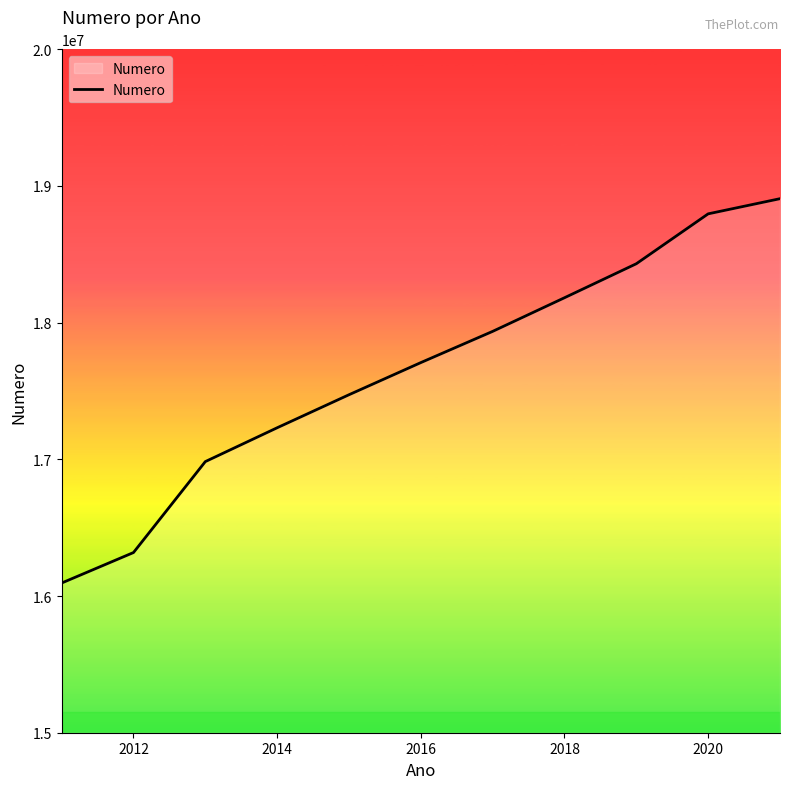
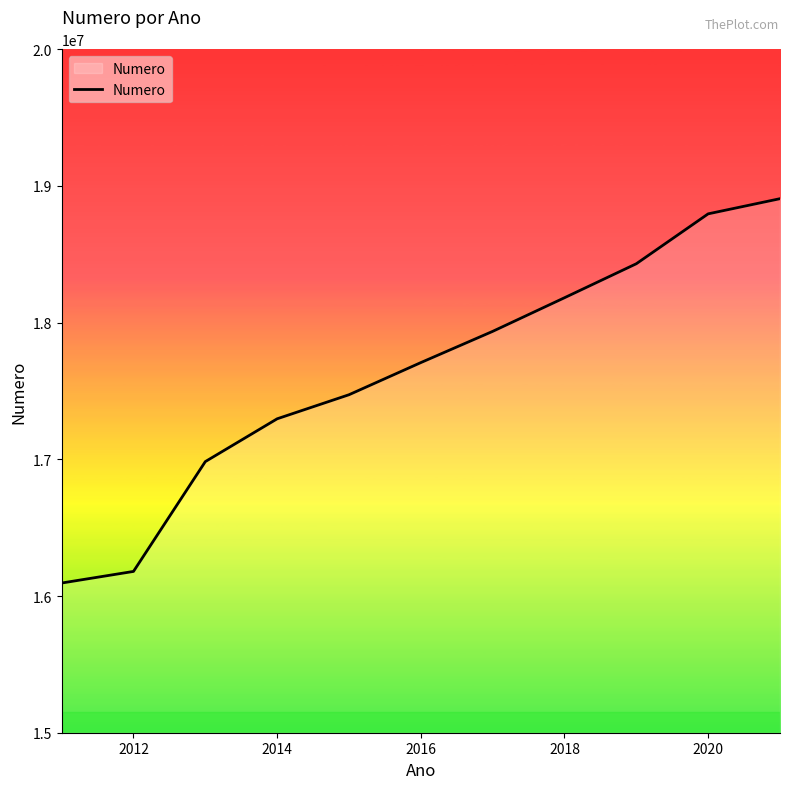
2012: 16320000 -> 16180000
2014: 17230000 -> 17300000
